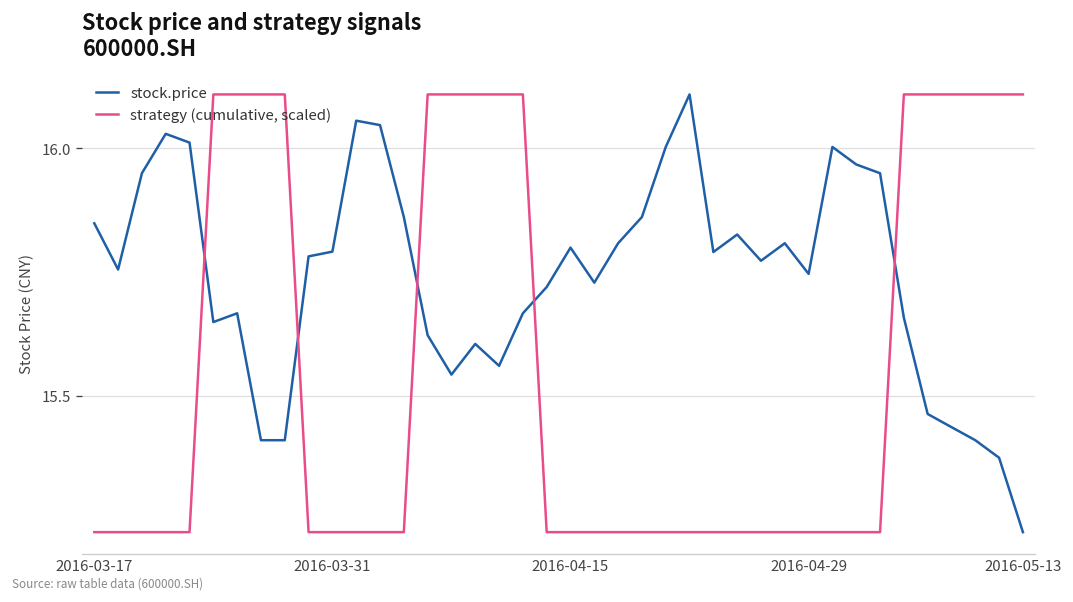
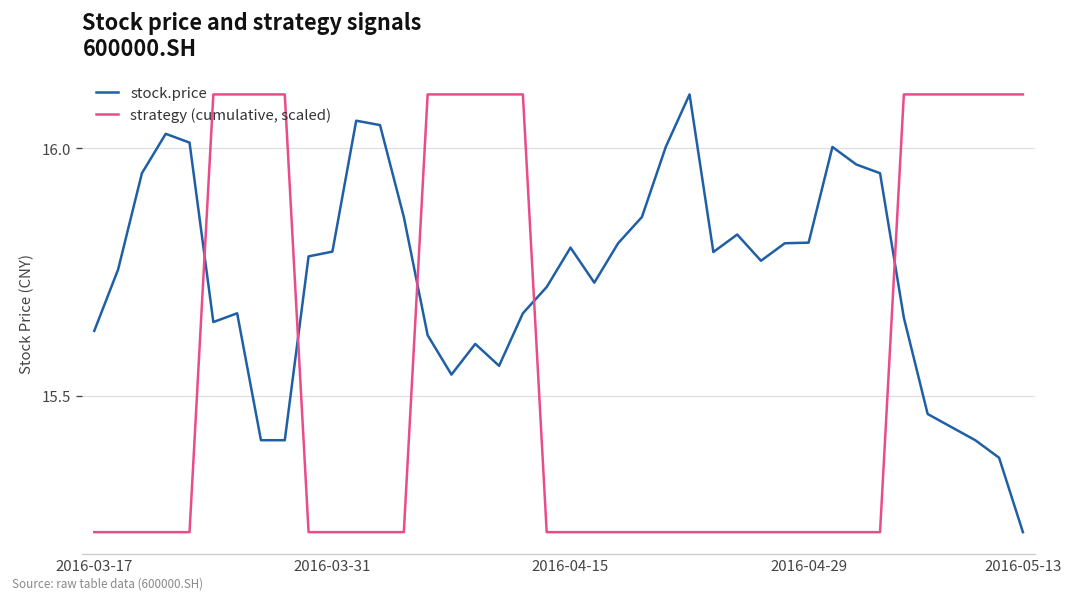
stock.price, 2016-03-17: 15.85 -> 15.63
stock.price, 2016-04-29: 15.75 -> 15.81
